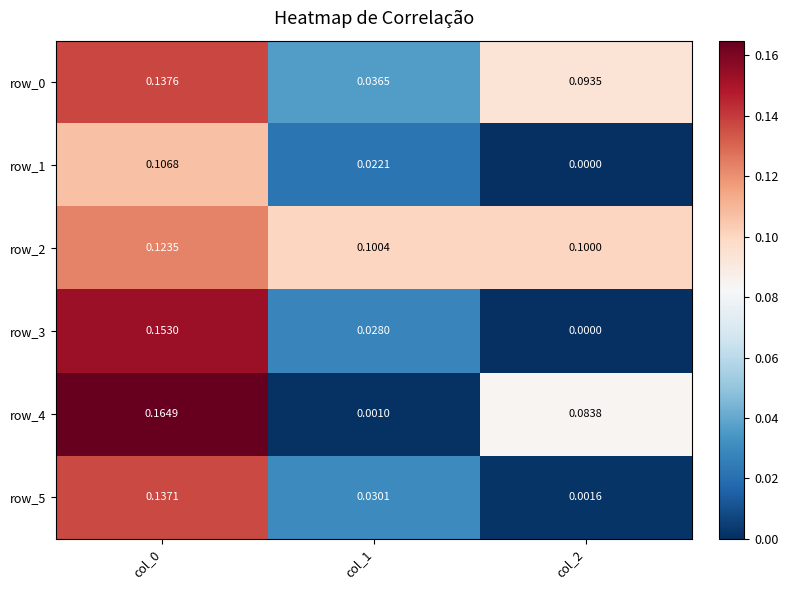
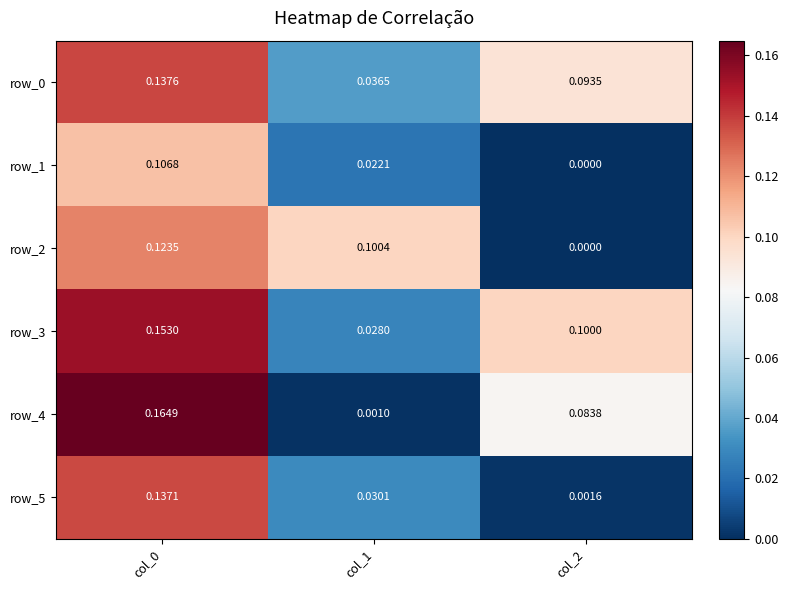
row_2, col_2: 0.1000 -> 0.0000
row_3, col_2: 0.0000 -> 0.1000
